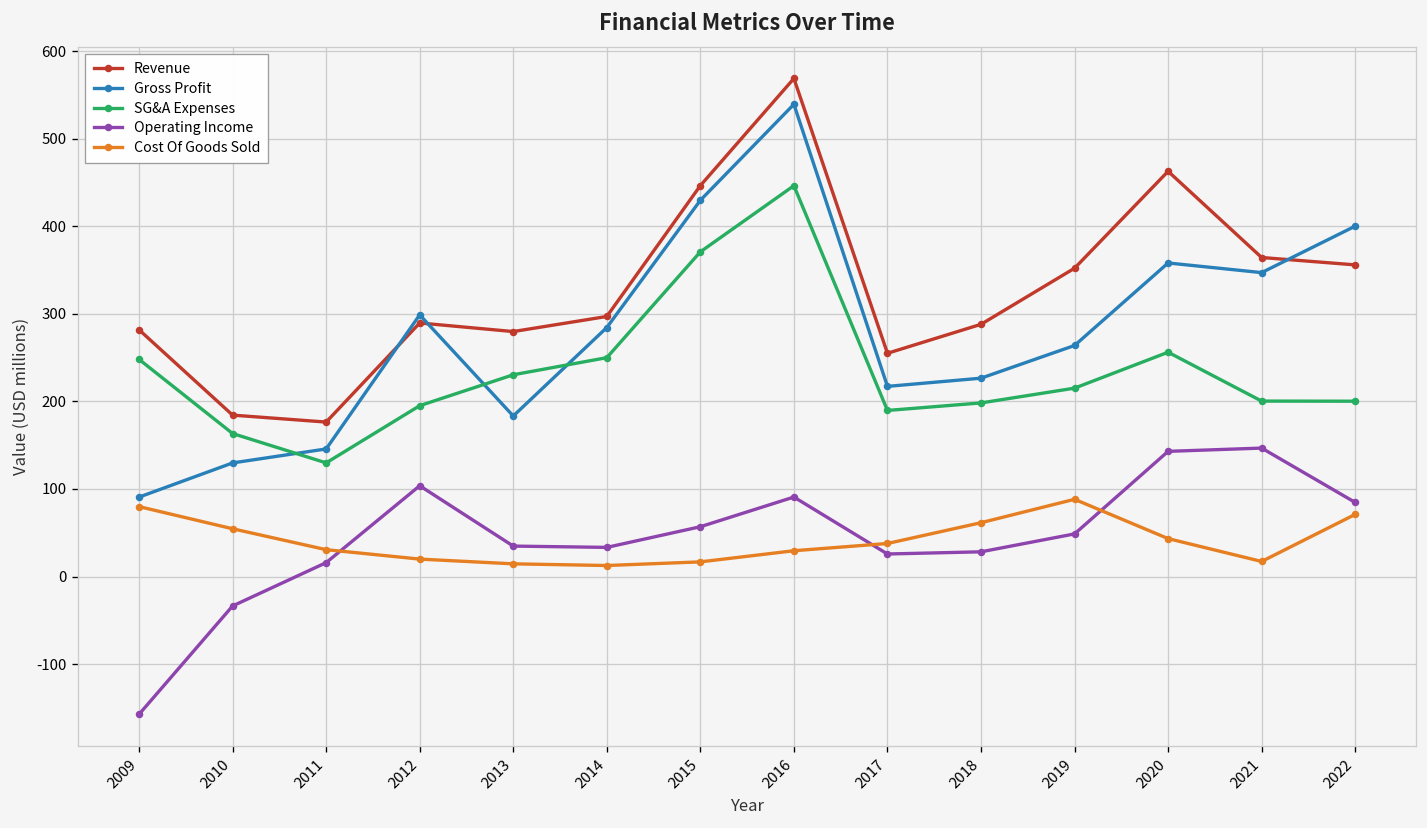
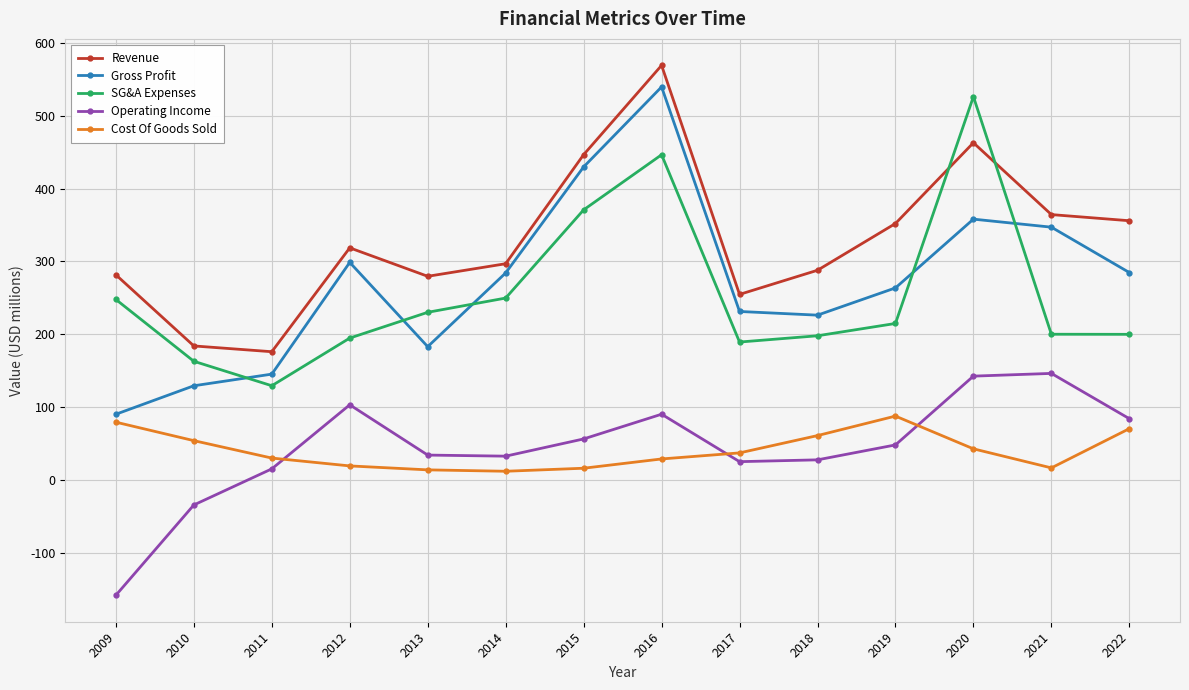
Revenue, 2012: 290 -> 320
Gross Profit, 2017: 220 -> 230
SG&A Expenses, 2020: 260 -> 530
Gross Profit, 2022: 400 -> 280
